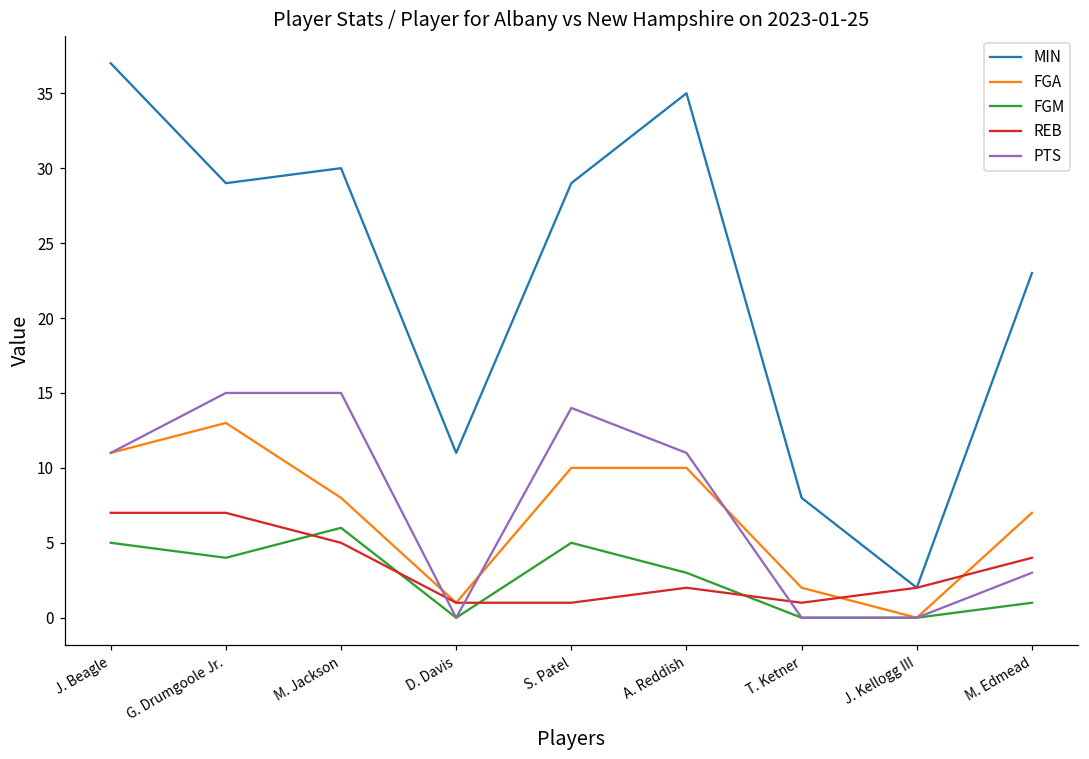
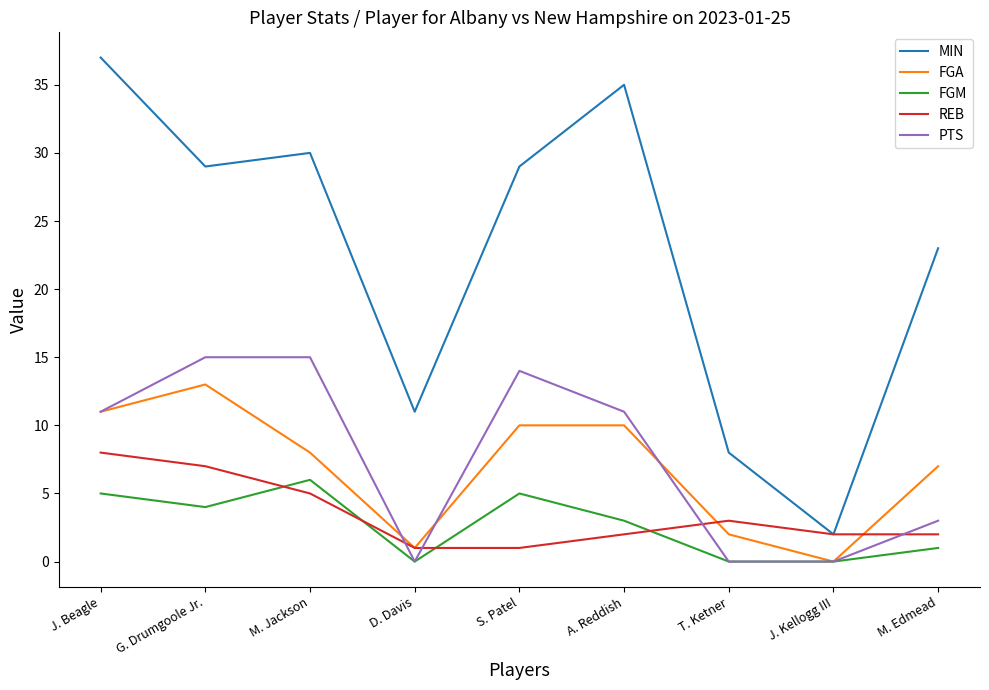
REB, J. Beagle: 7 -> 8
REB, T. Ketner: 1 -> 3
REB, M. Edmead: 4 -> 2
